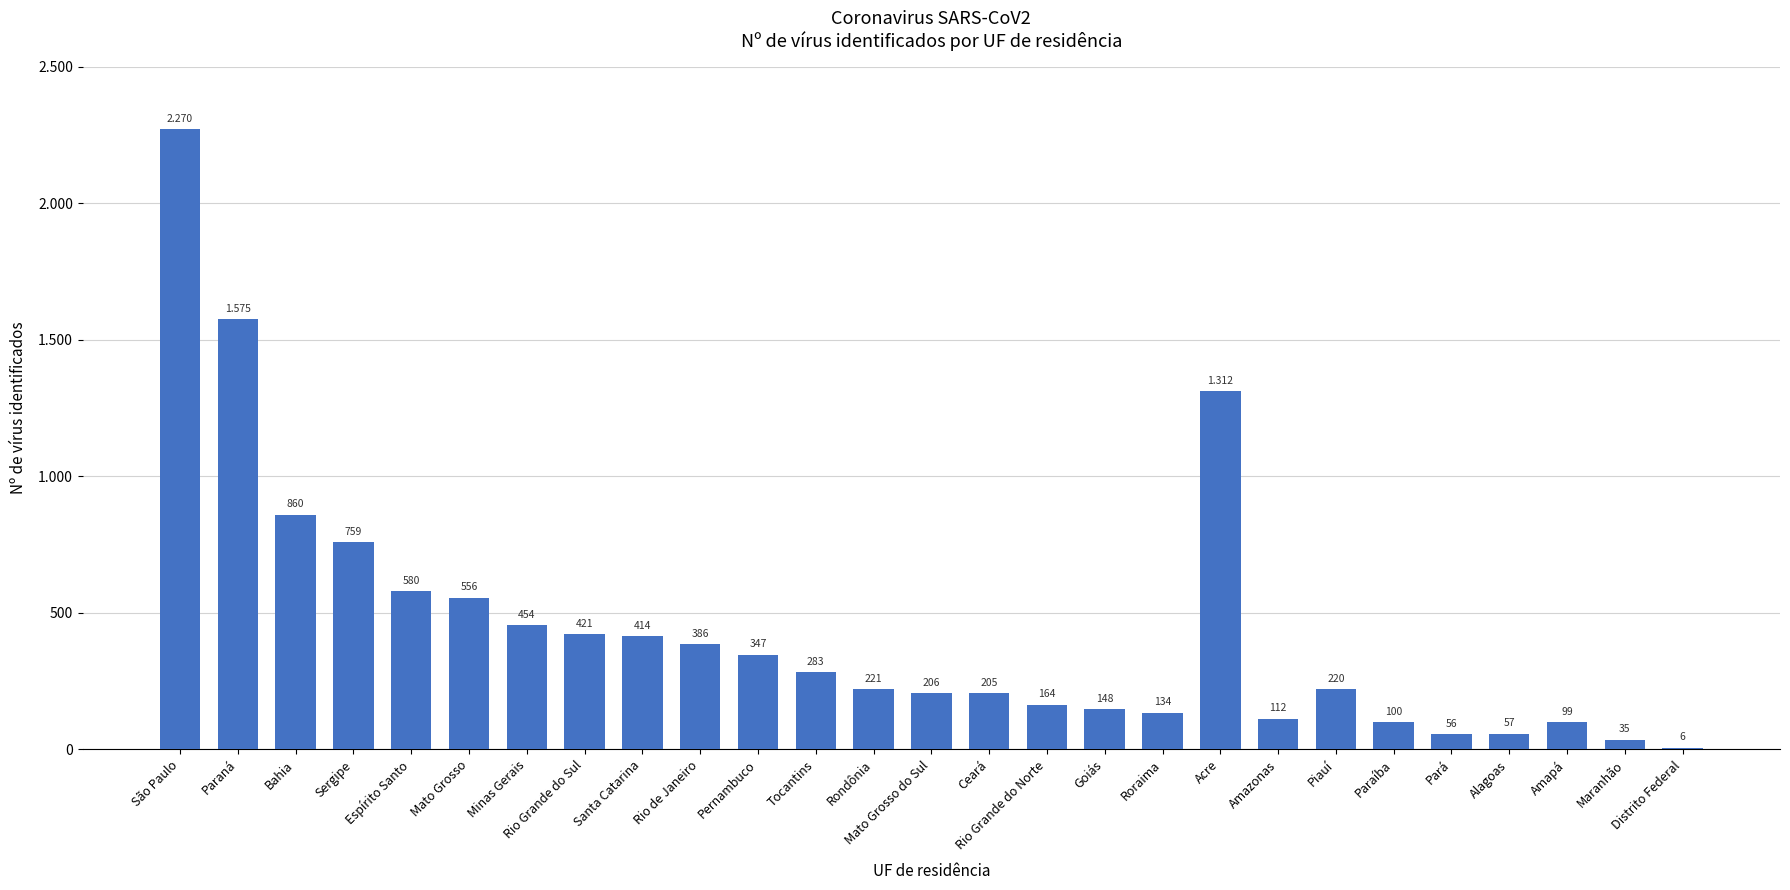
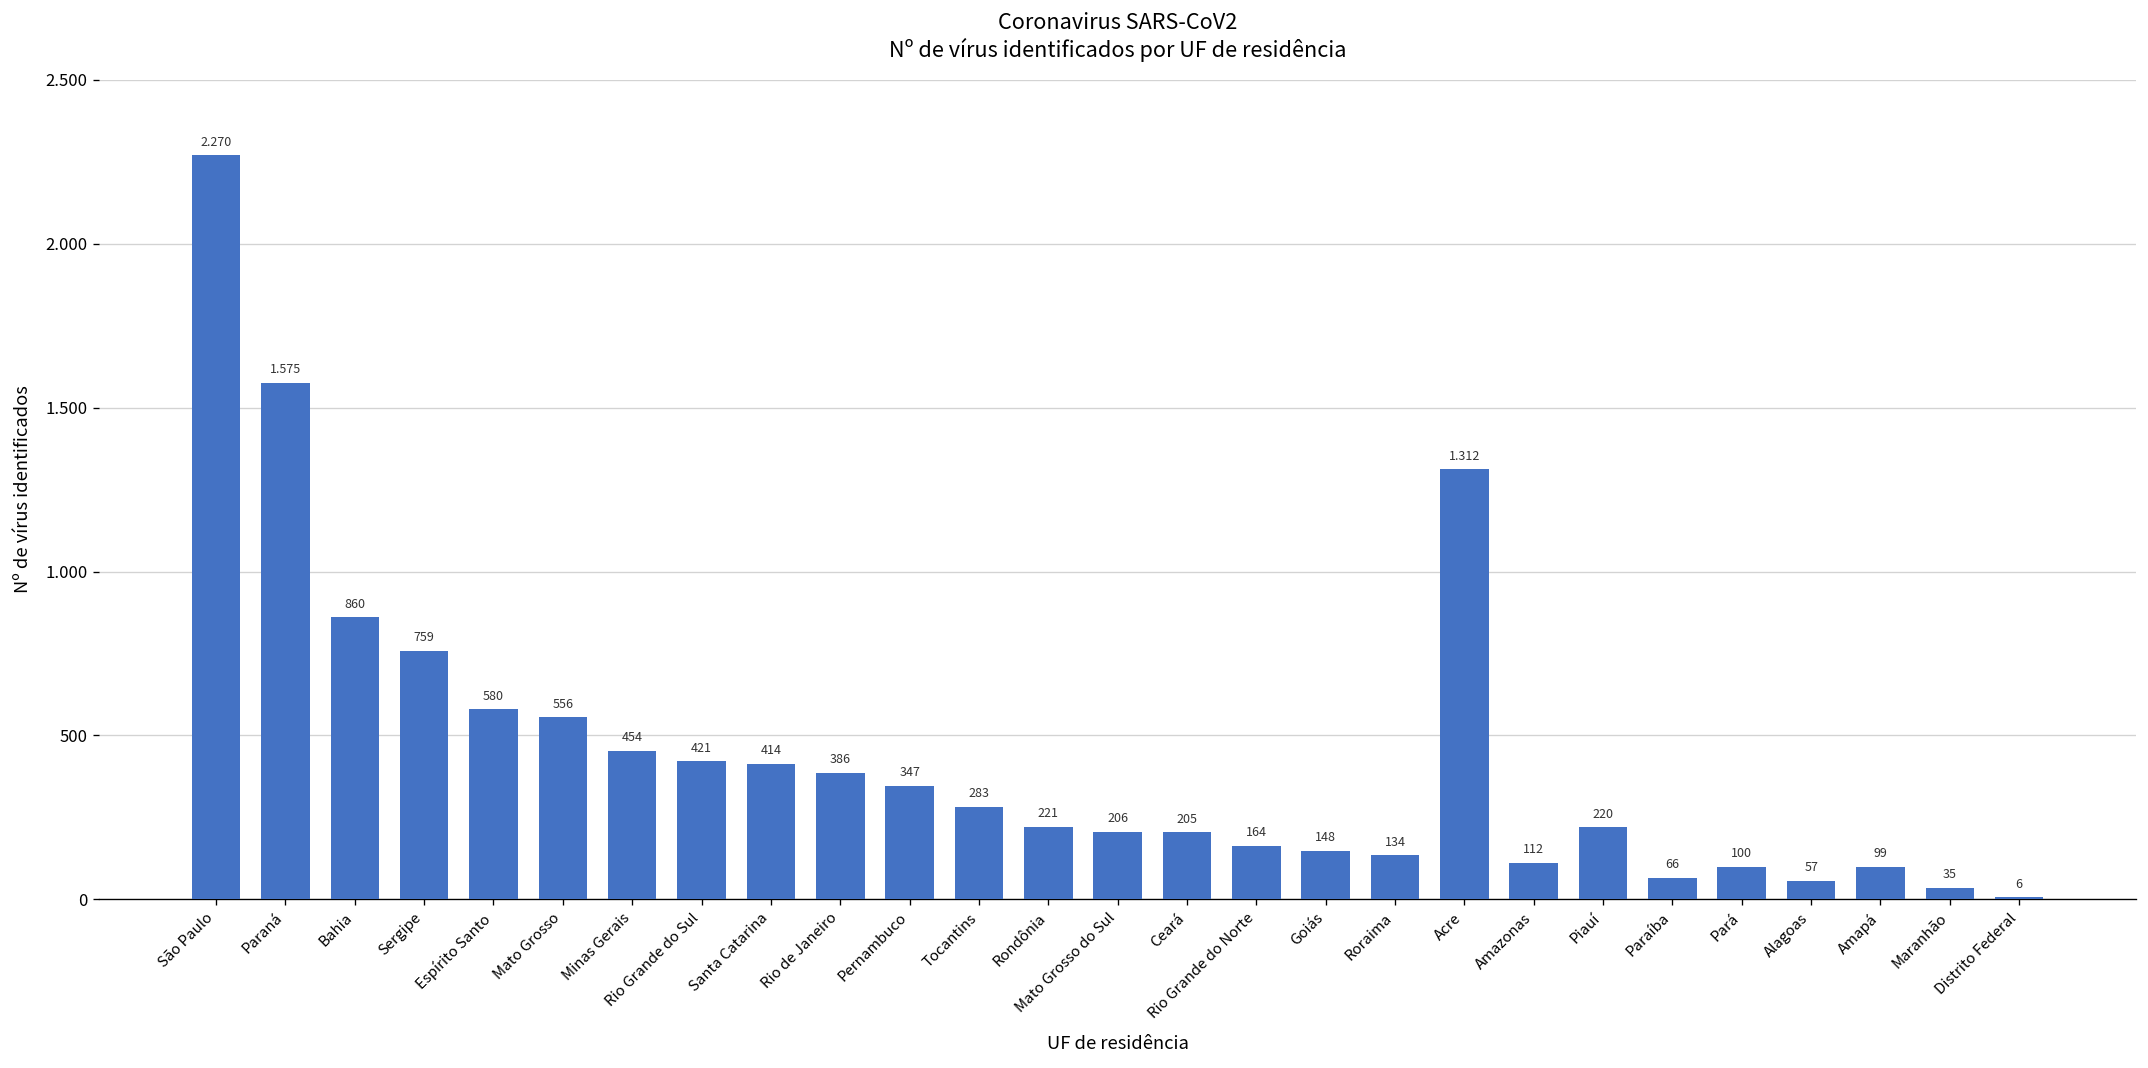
Paraíba: 100 -> 66
Pará: 56 -> 100
